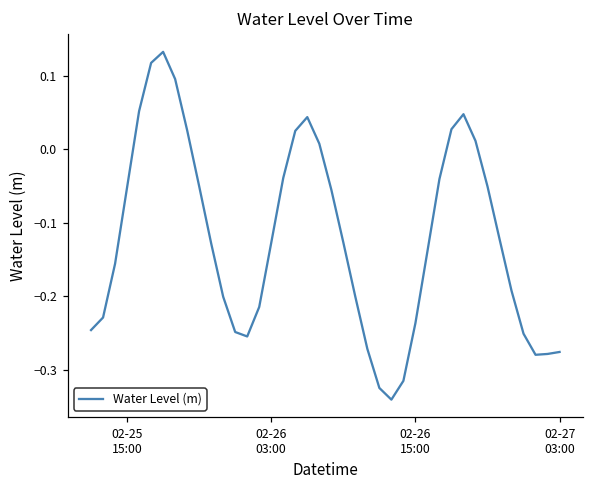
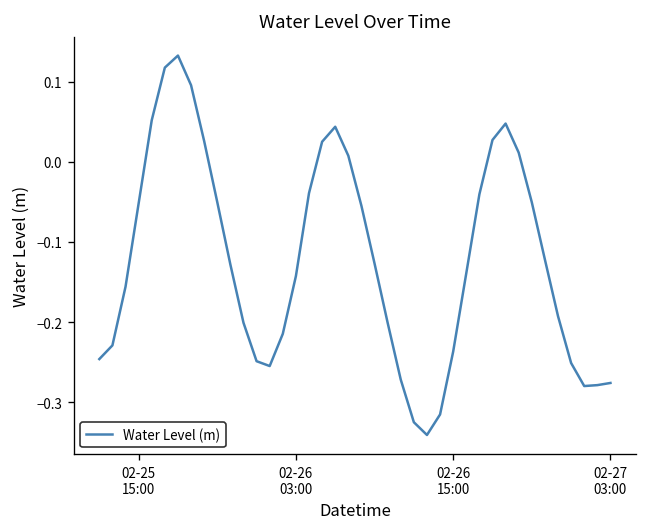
02-26 03:00: -0.13 -> -0.14
